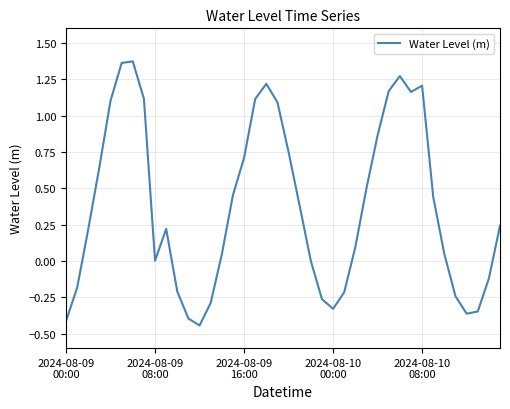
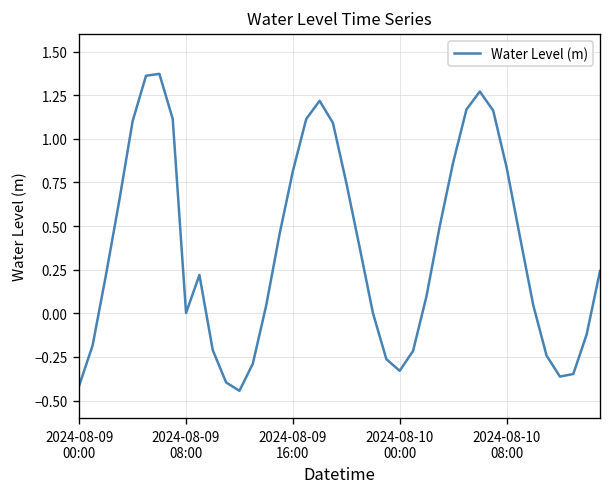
2024-08-09 16:00: 0.71 -> 0.82
2024-08-10 08:00: 1.21 -> 0.84
